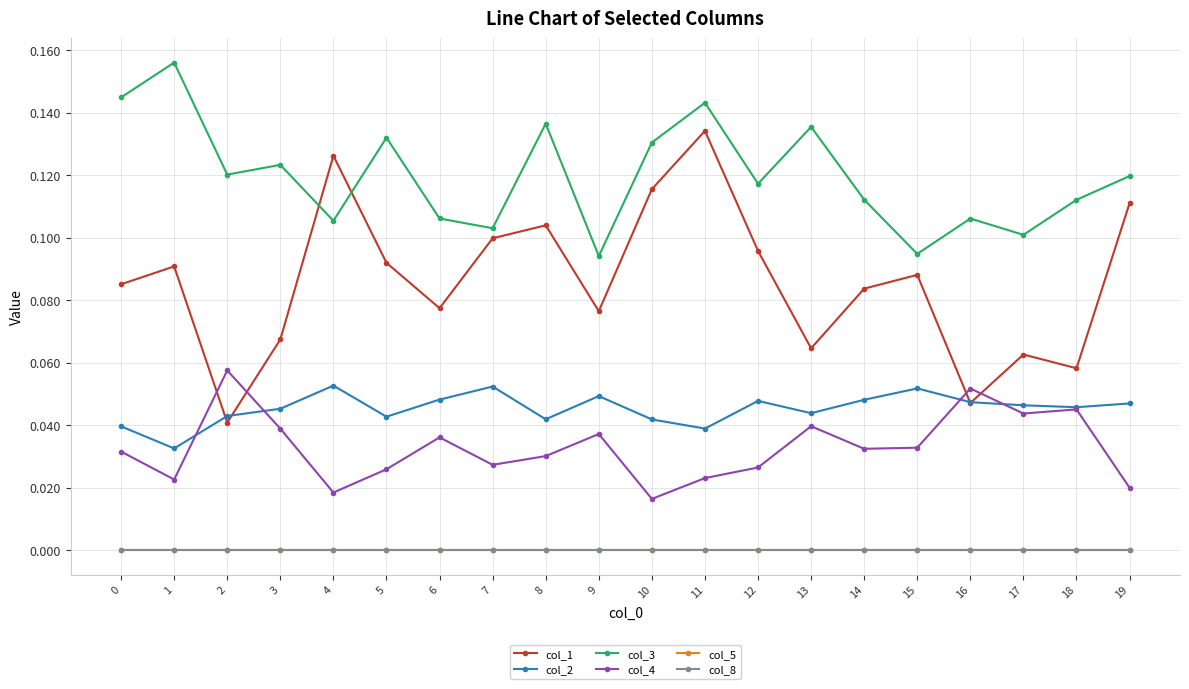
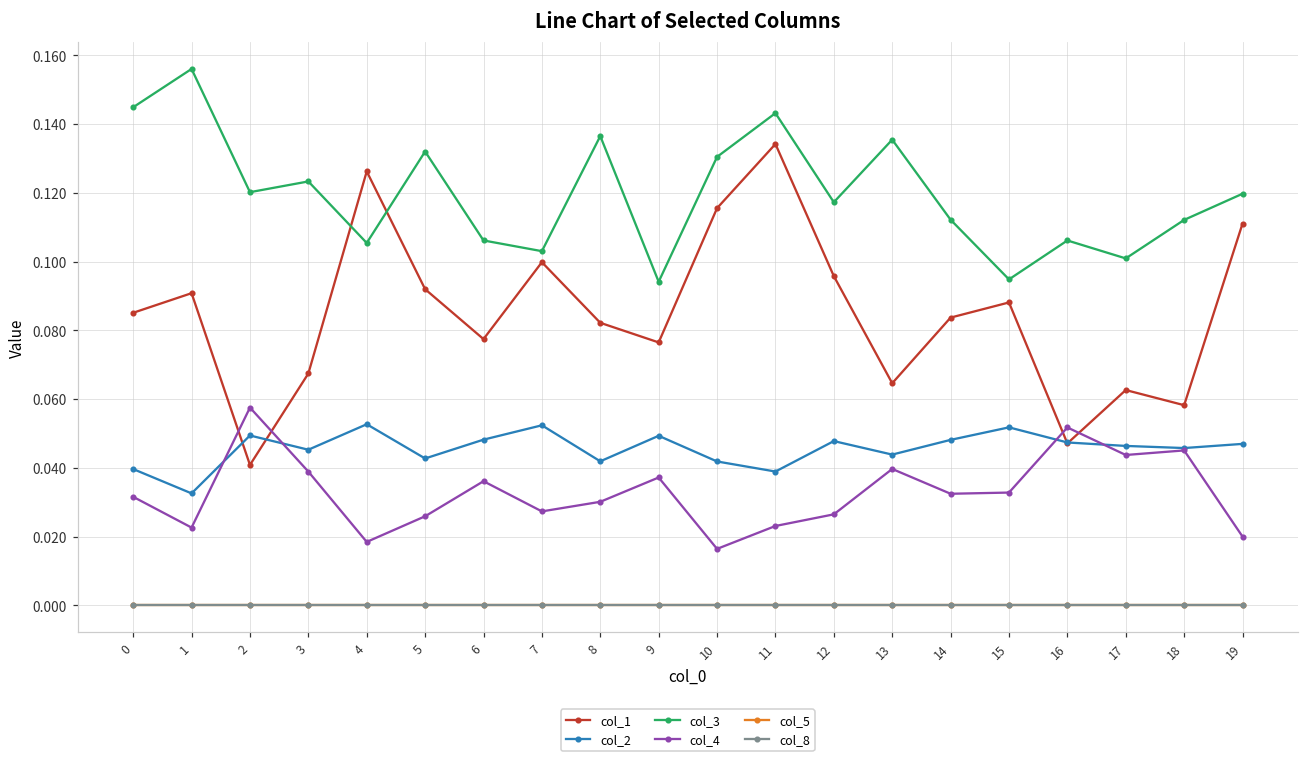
col_2, 2: 0.043 -> 0.049
col_1, 8: 0.104 -> 0.082
